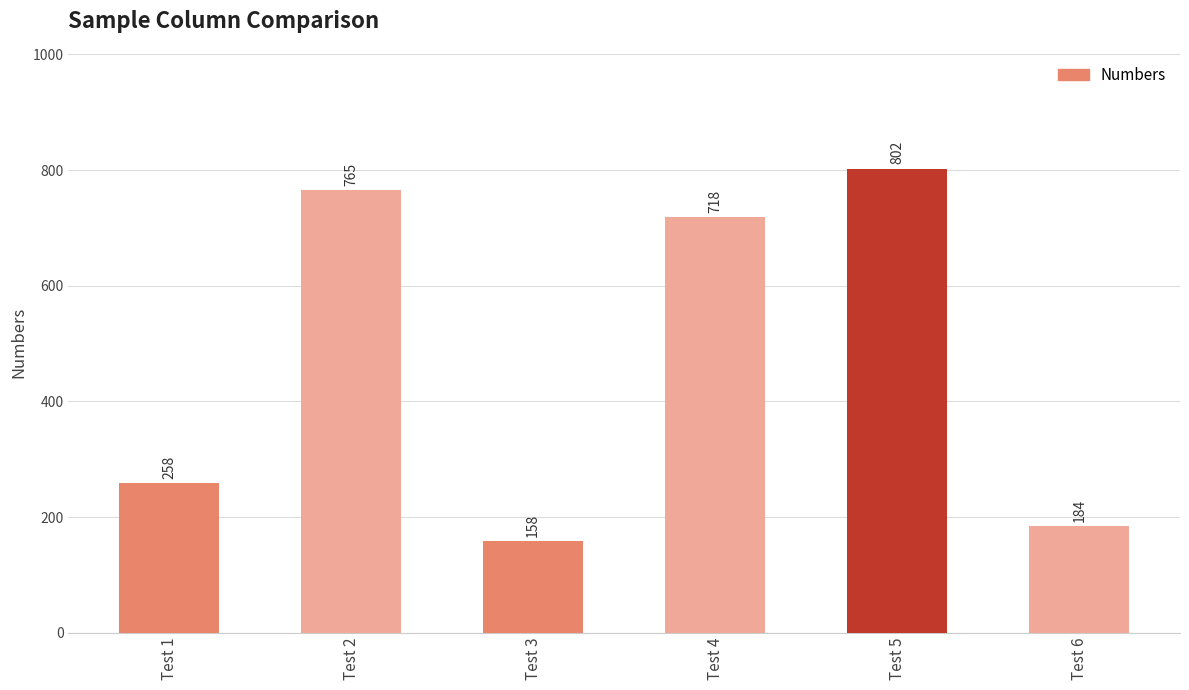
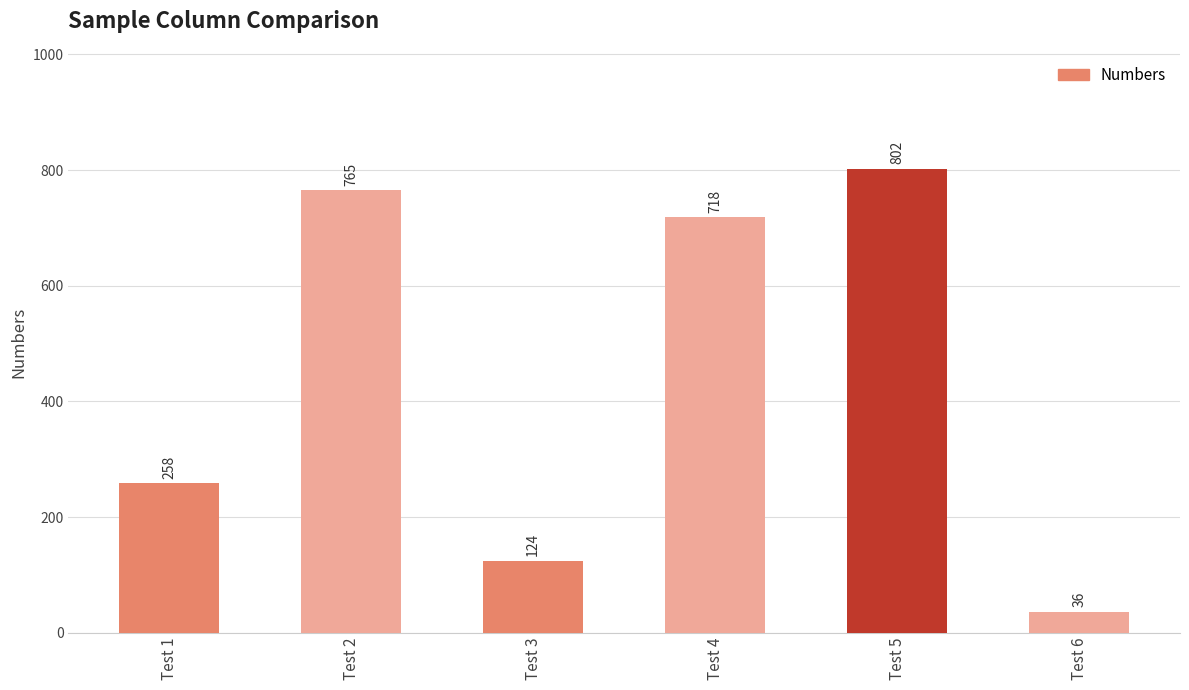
Test 3: 158 -> 124
Test 6: 184 -> 36
